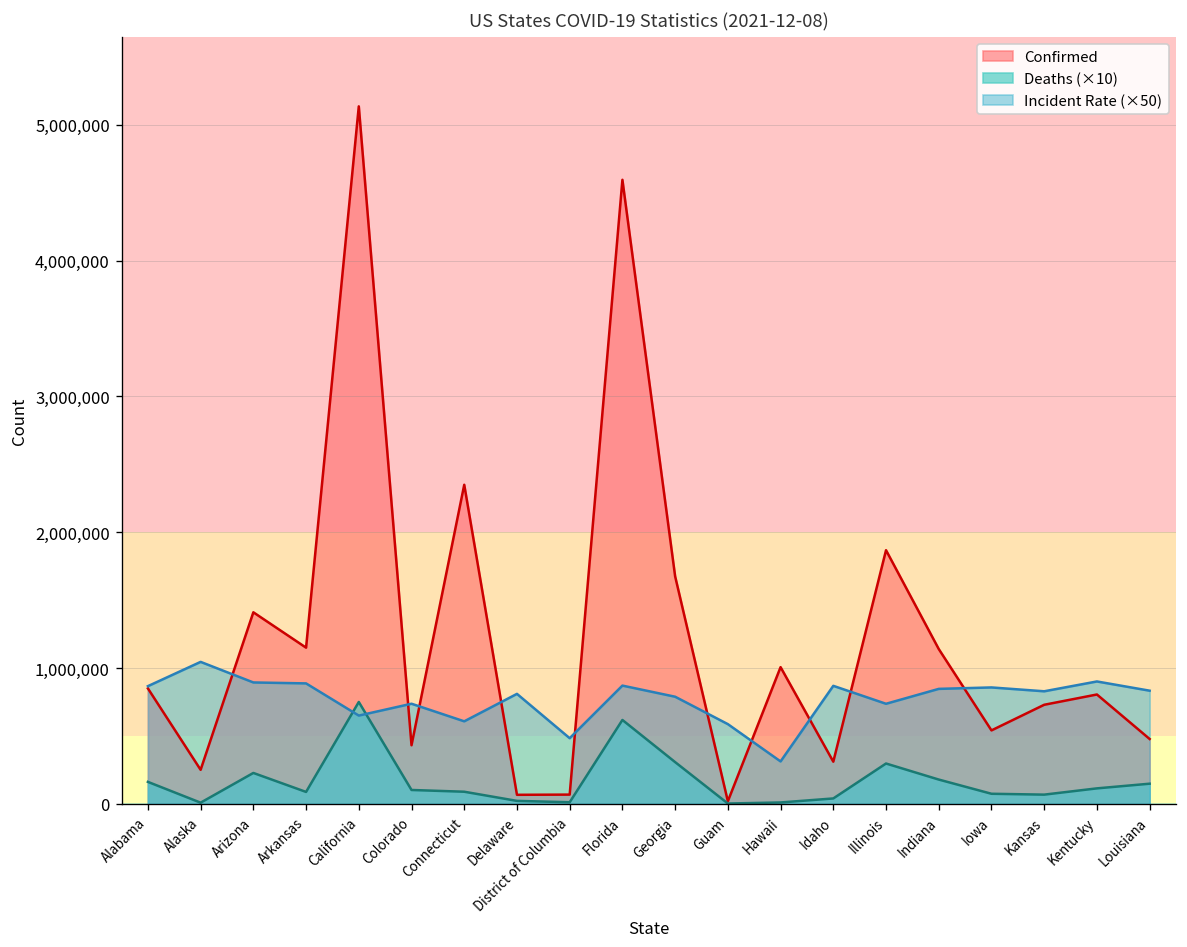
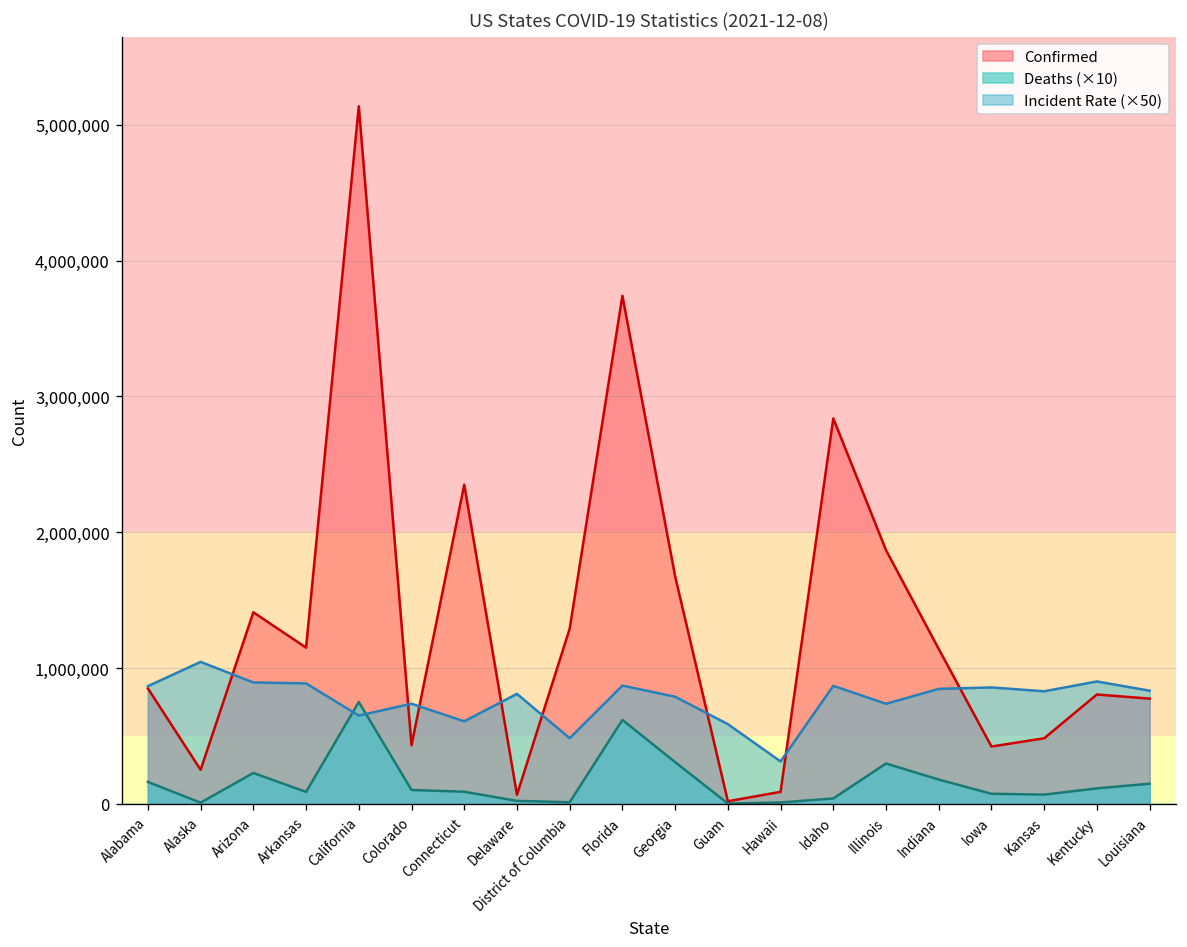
Confirmed, District of Columbia: 70,000 -> 1,290,000
Confirmed, Florida: 4,600,000 -> 3,740,000
Confirmed, Hawaii: 1,010,000 -> 90,000
Confirmed, Idaho: 310,000 -> 2,840,000
Confirmed, Iowa: 540,000 -> 420,000
Confirmed, Kansas: 730,000 -> 480,000
Confirmed, Louisiana: 480,000 -> 770,000
